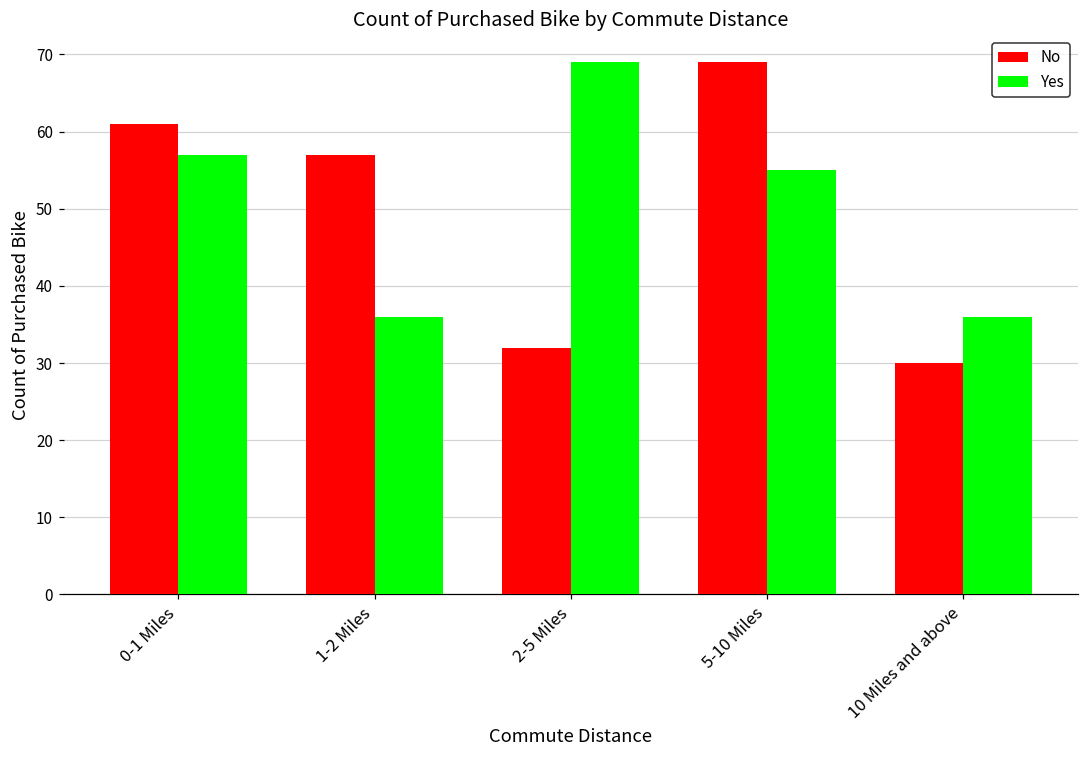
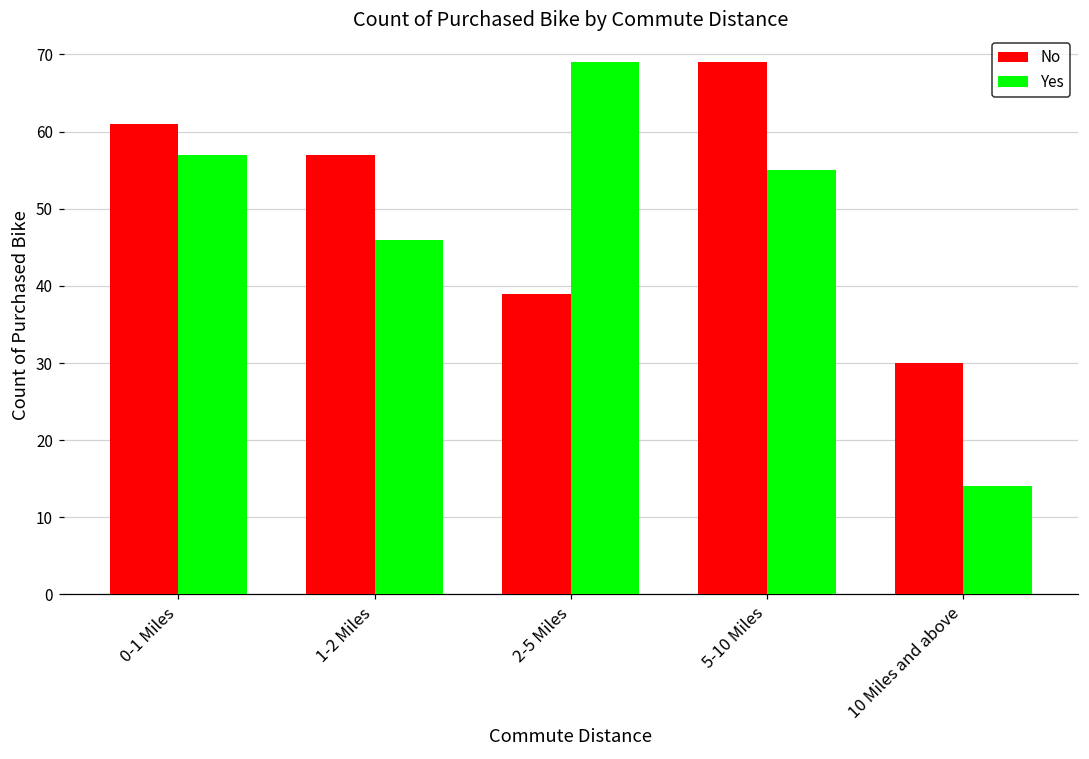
Yes, 1-2 Miles: 36 -> 46
No, 2-5 Miles: 32 -> 39
Yes, 10 Miles and above: 36 -> 14
